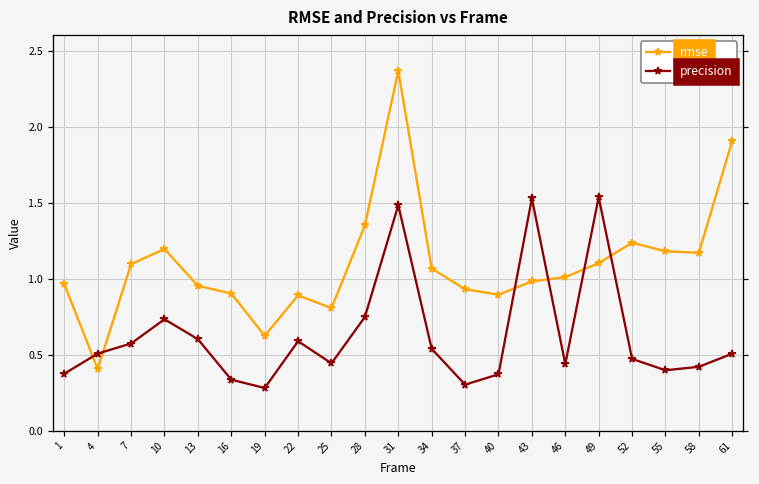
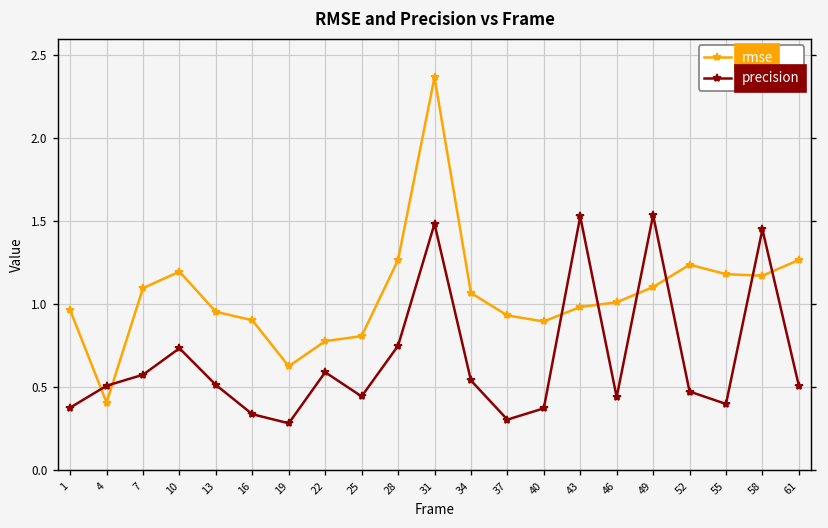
precision, 13: 0.60 -> 0.51
rmse, 22: 0.89 -> 0.78
rmse, 28: 1.35 -> 1.27
precision, 58: 0.42 -> 1.45
rmse, 61: 1.91 -> 1.27
